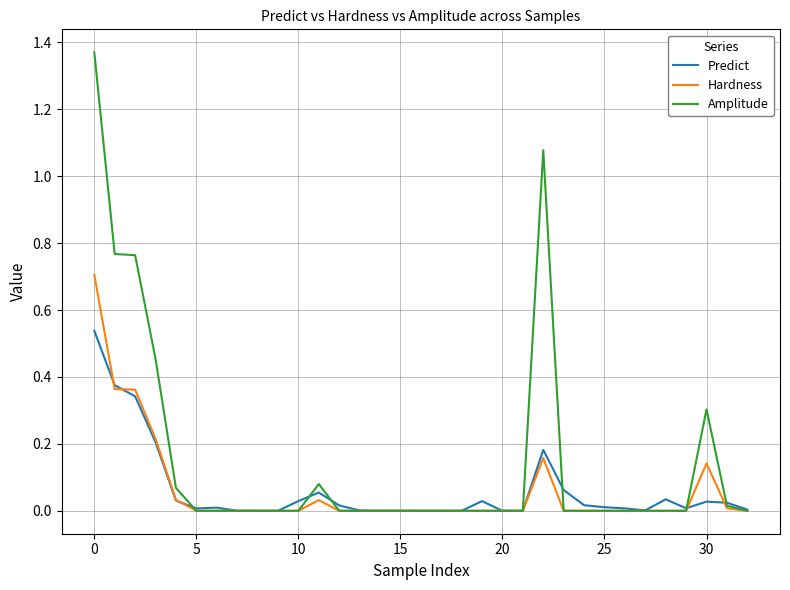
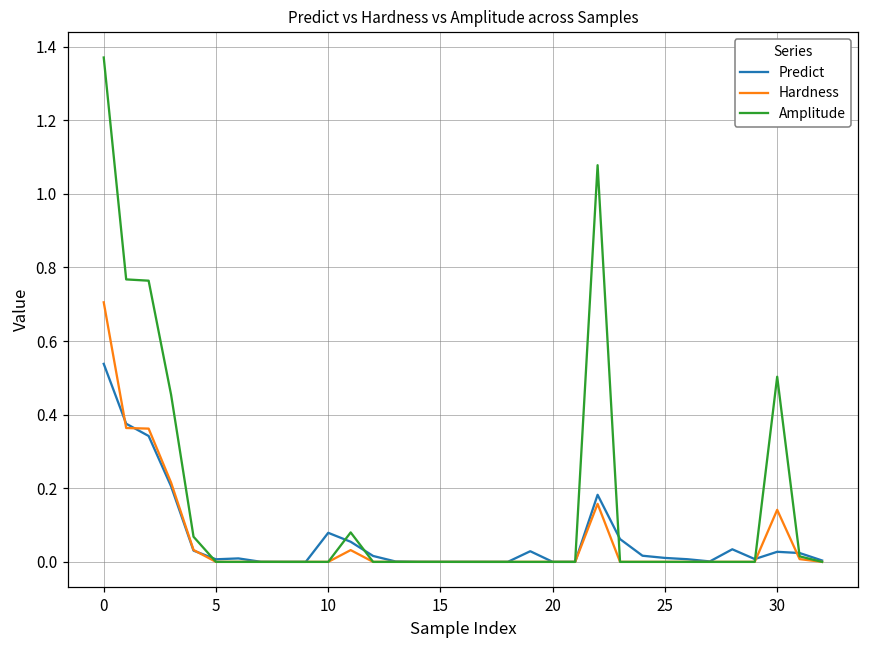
Predict, 10: 0.03 -> 0.08
Amplitude, 30: 0.30 -> 0.50
